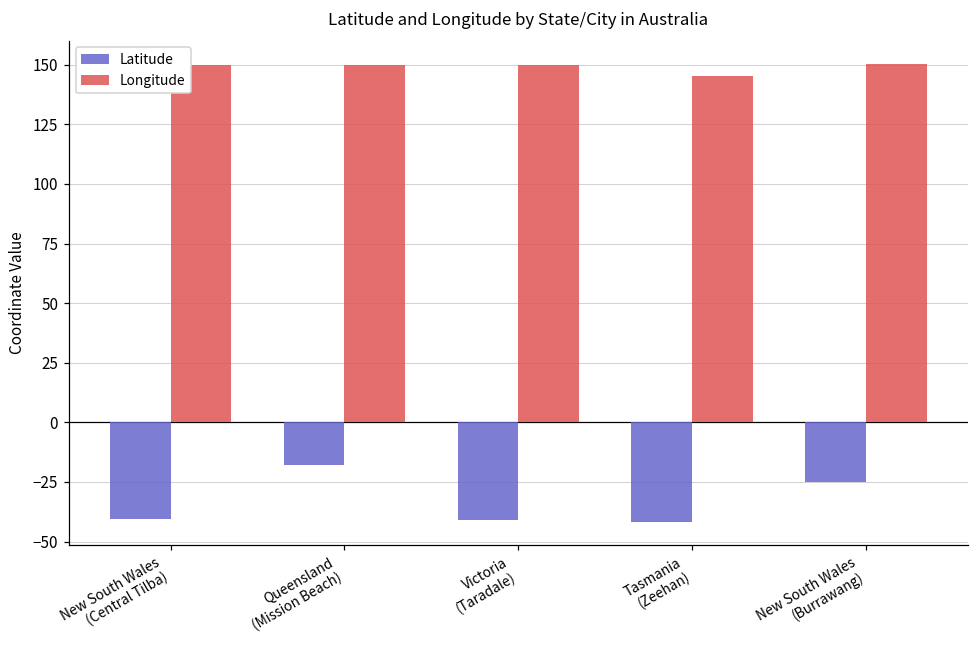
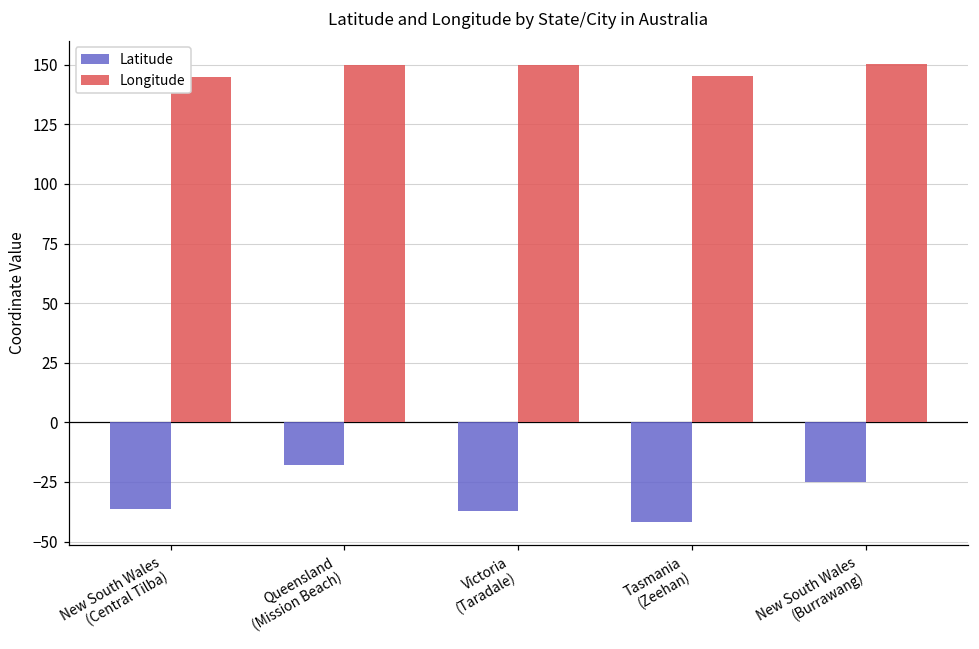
Latitude, New South Wales (Central Tilba): -41 -> -36
Longitude, New South Wales (Central Tilba): 150 -> 145
Latitude, Victoria (Taradale): -41 -> -37
